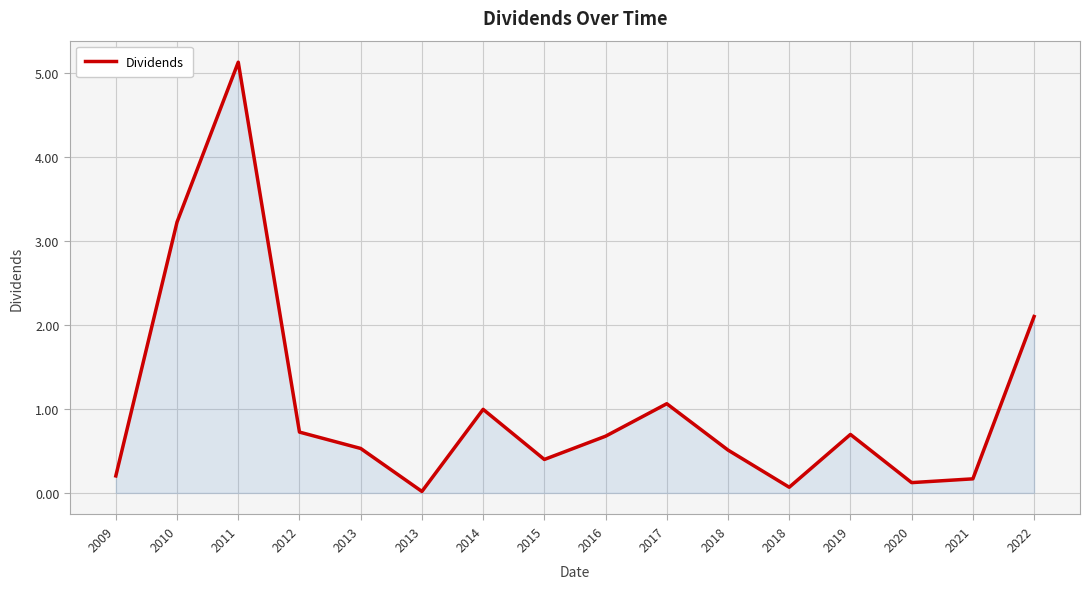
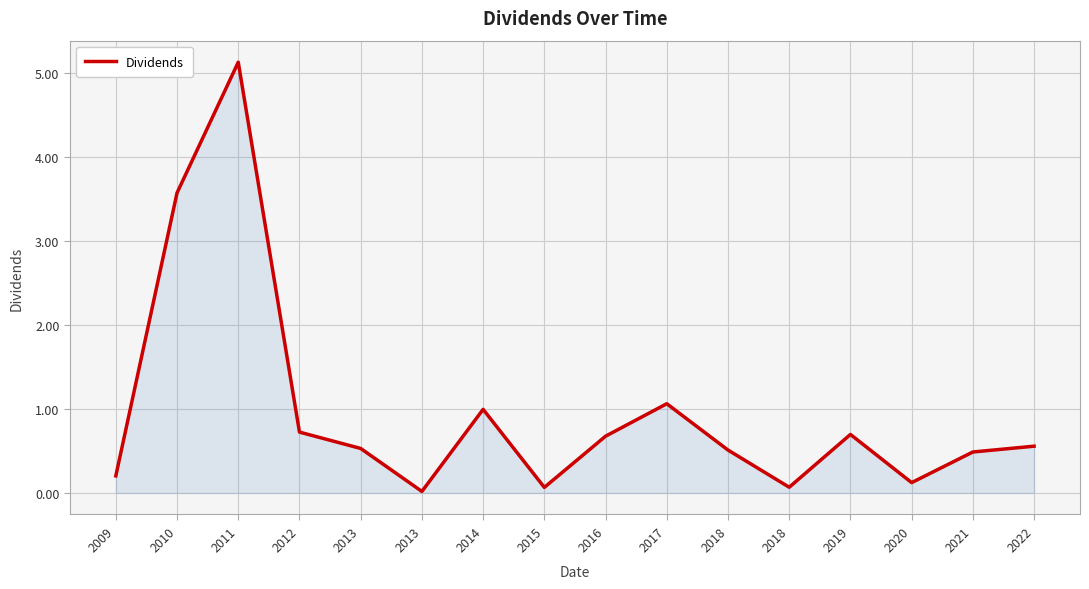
2010: 3.2 -> 3.6
2015: 0.4 -> 0.1
2021: 0.2 -> 0.5
2022: 2.1 -> 0.6
